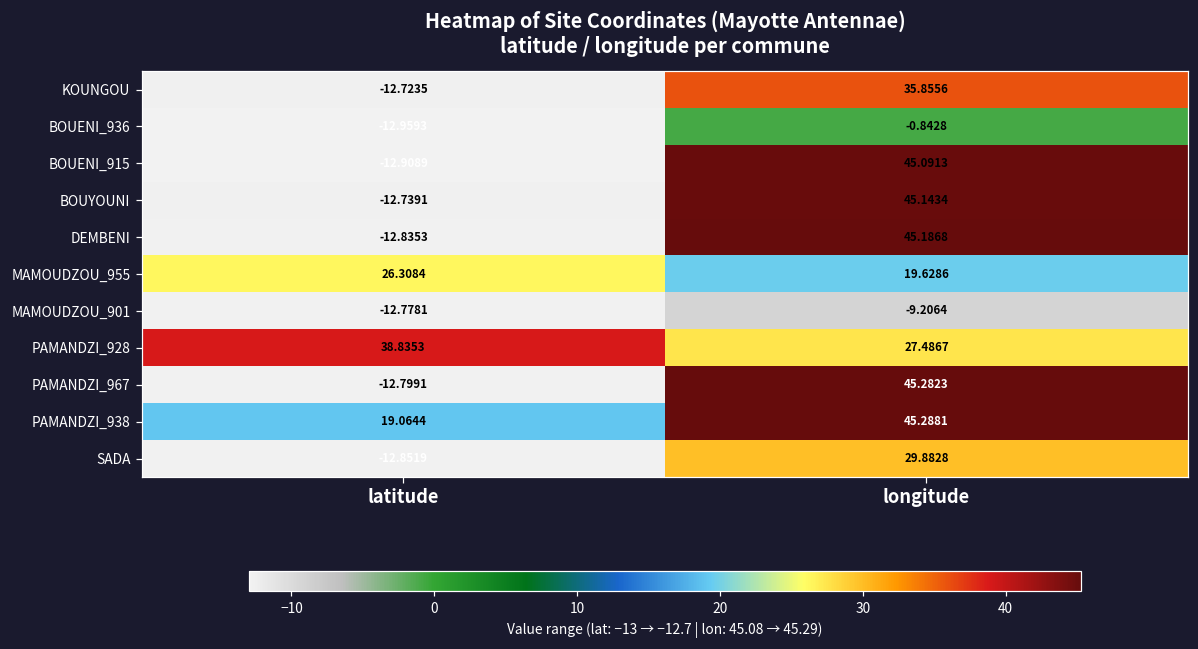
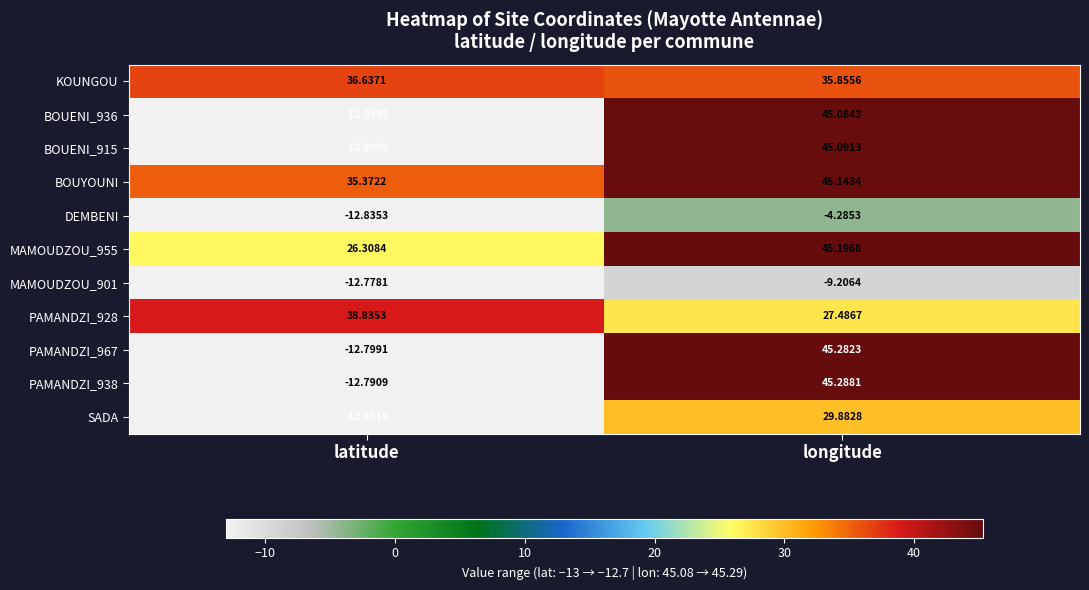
KOUNGOU, latitude: -12.7235 -> 36.6371
BOUENI_936, longitude: -0.8428 -> 45.0843
BOUYOUNI, latitude: -12.7391 -> 35.3722
DEMBENI, longitude: 45.1868 -> -4.2853
MAMOUDZOU_955, longitude: 19.6286 -> 45.1968
PAMANDZI_938, latitude: 19.0644 -> -12.7909
